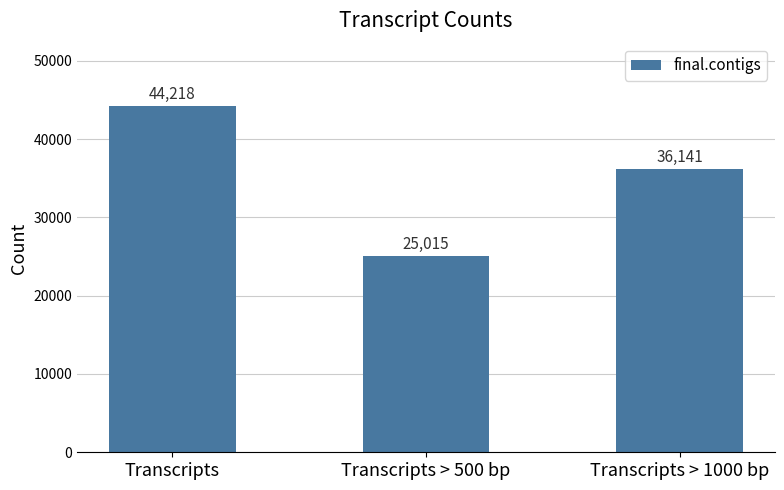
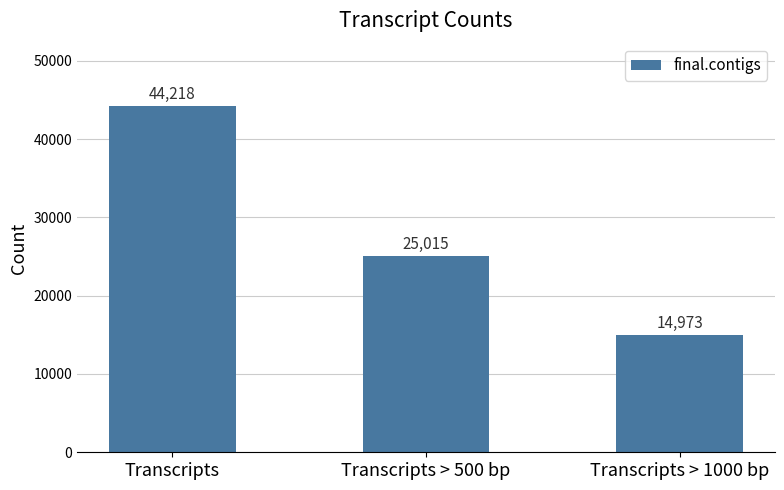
Transcripts > 1000 bp: 36,141 -> 14,973
